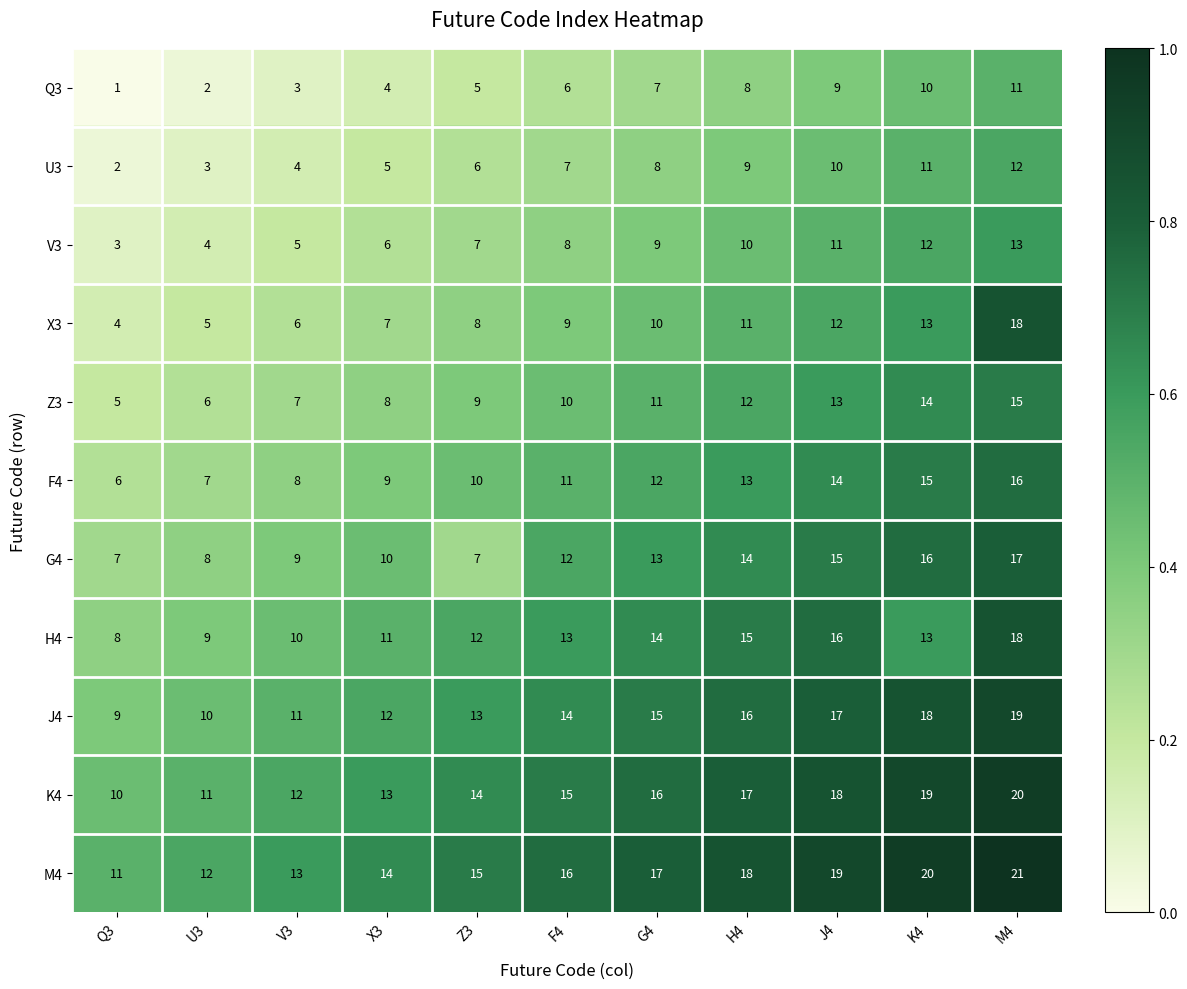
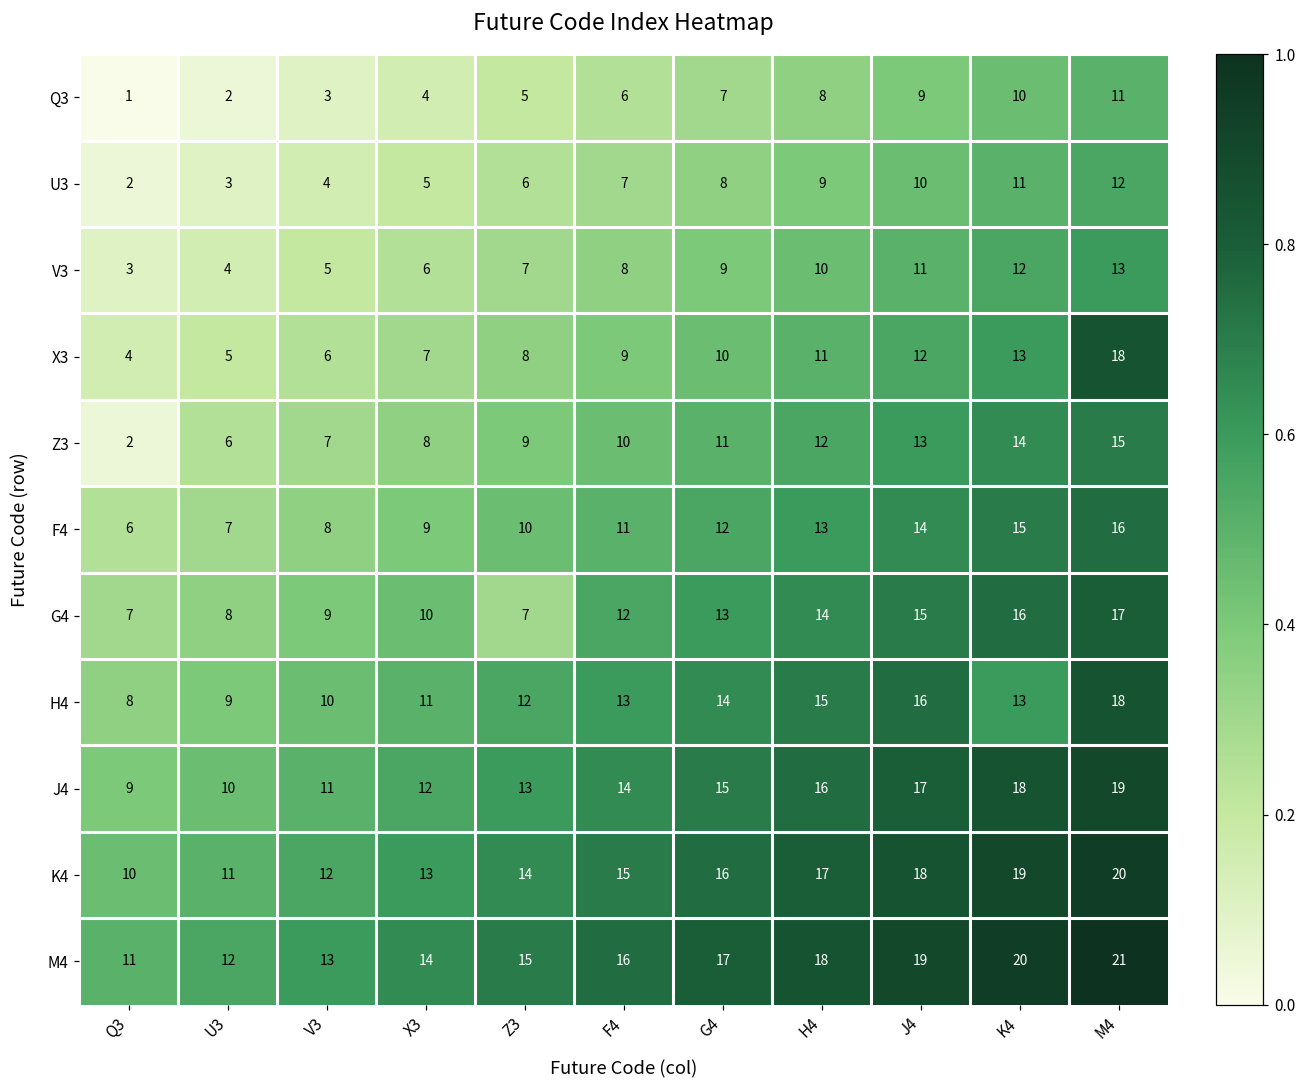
Z3, Q3: 5 -> 2
